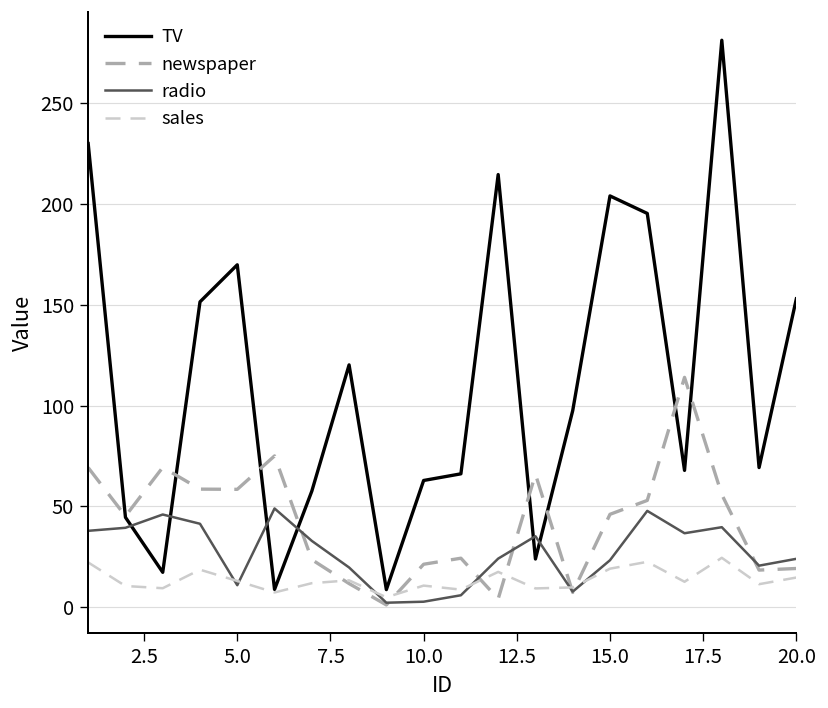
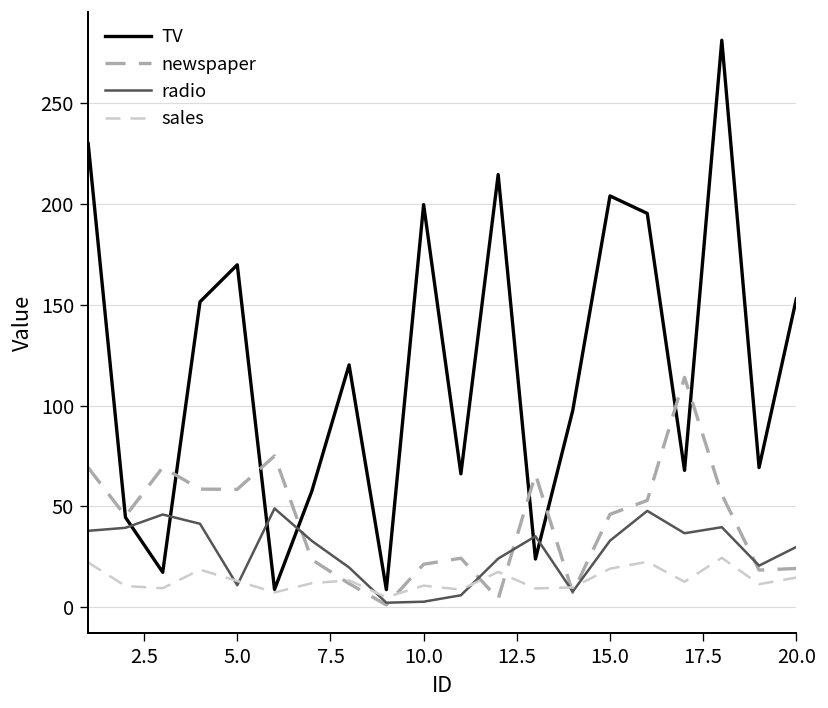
TV, 10.0: 63 -> 200
radio, 15.0: 23 -> 33
radio, 20.0: 24 -> 30
